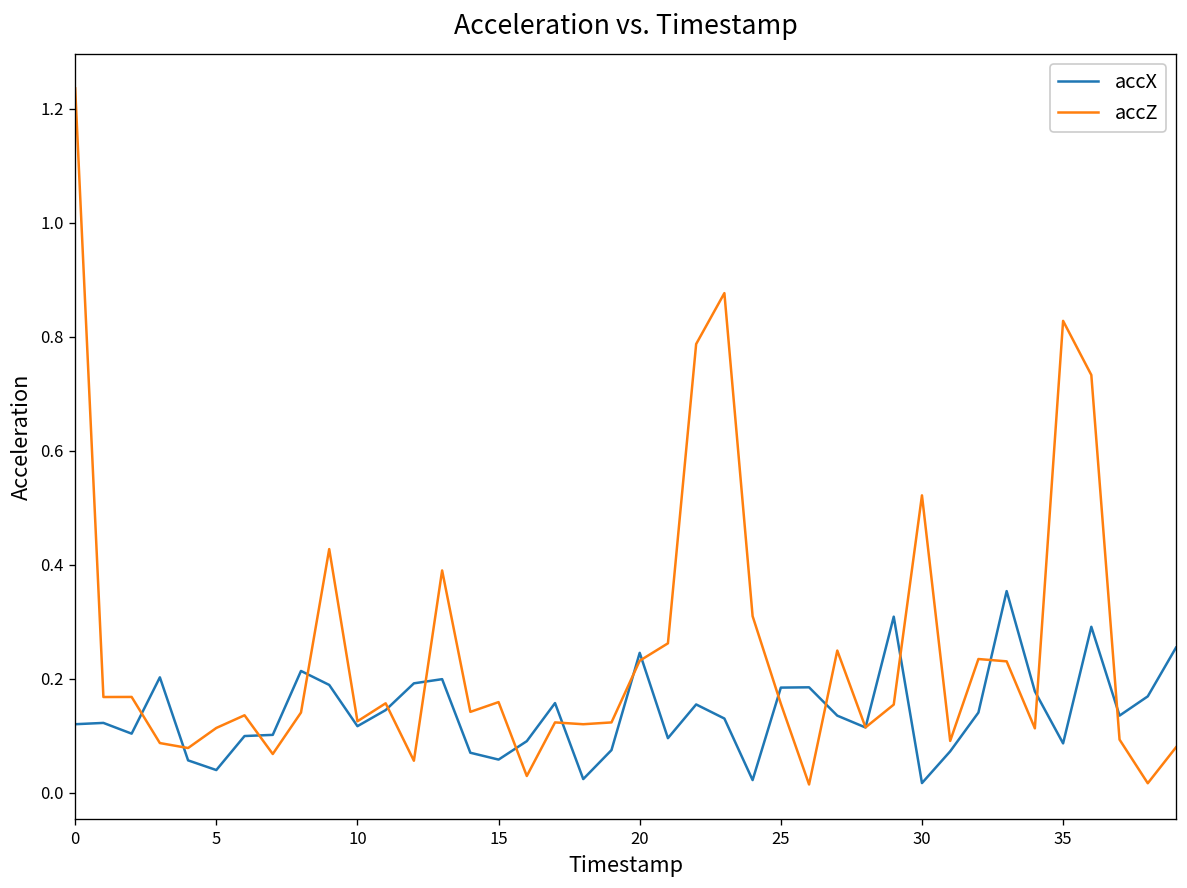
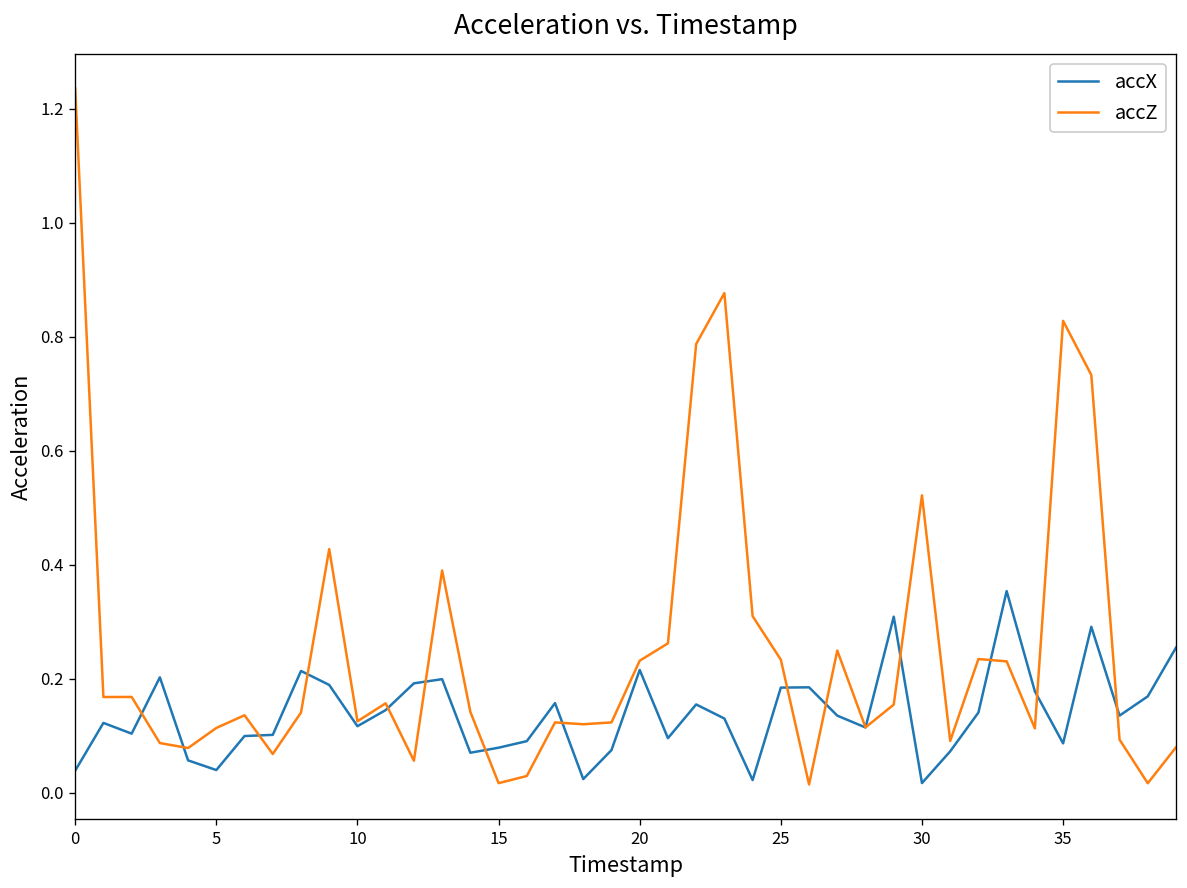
accX, 0: 0.12 -> 0.04
accX, 15: 0.06 -> 0.08
accZ, 15: 0.16 -> 0.02
accX, 20: 0.25 -> 0.22
accZ, 25: 0.16 -> 0.23
